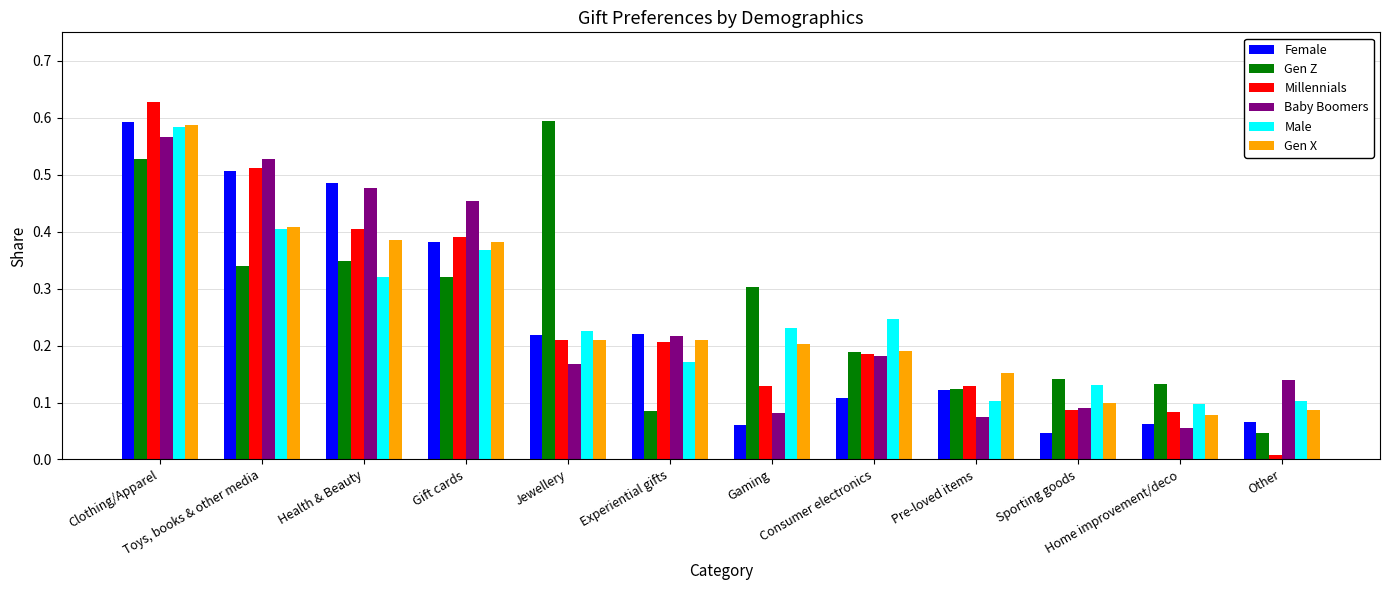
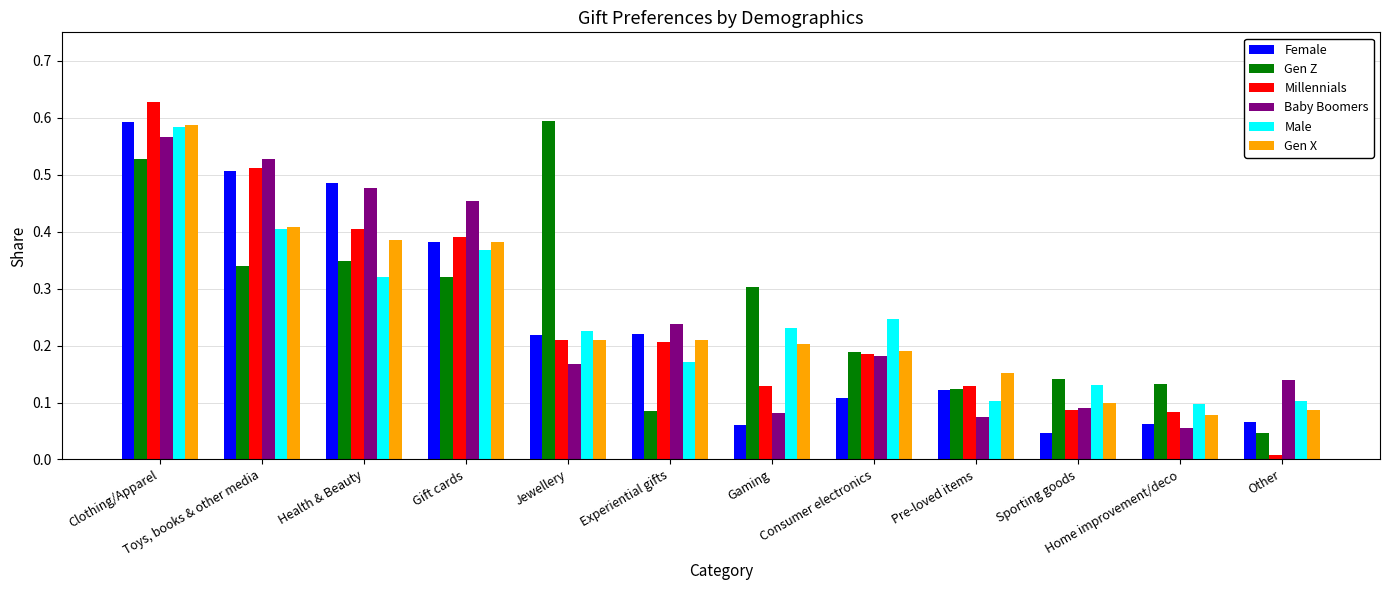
Baby Boomers, Experiential gifts: 0.22 -> 0.24
